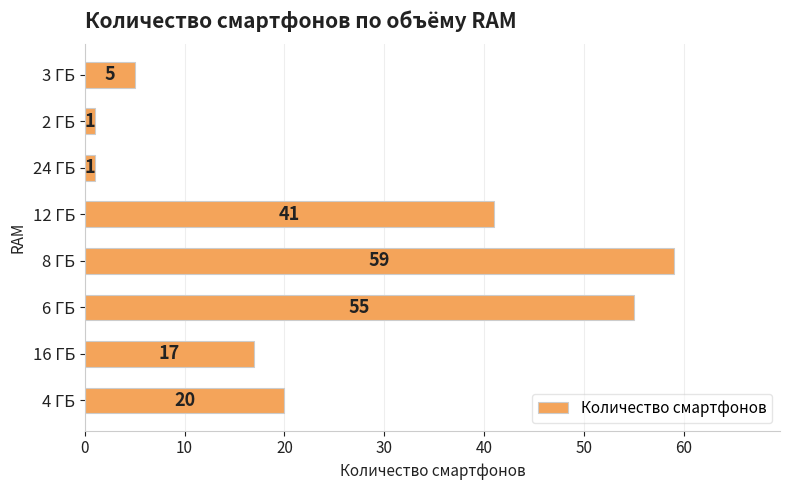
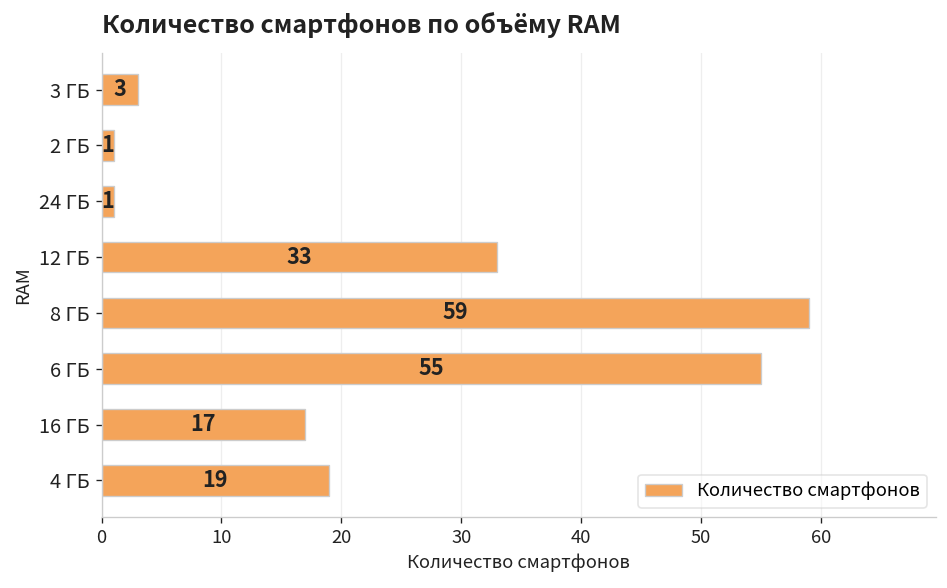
3 ГБ: 5 -> 3
12 ГБ: 41 -> 33
4 ГБ: 20 -> 19
